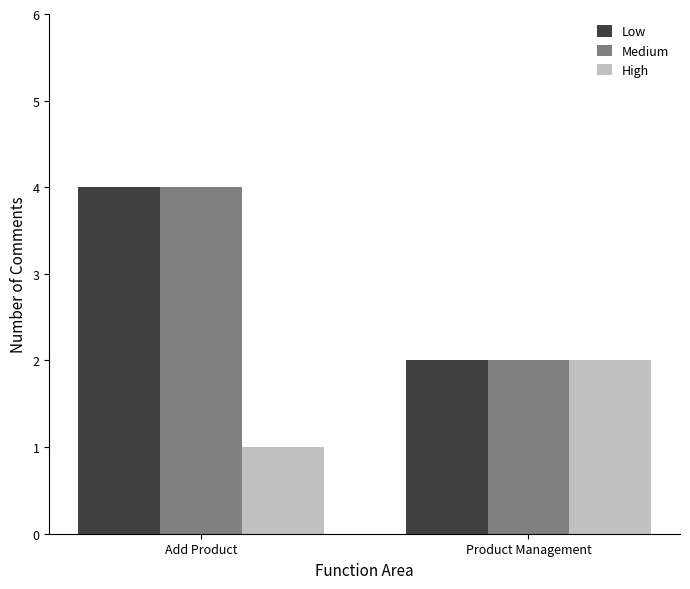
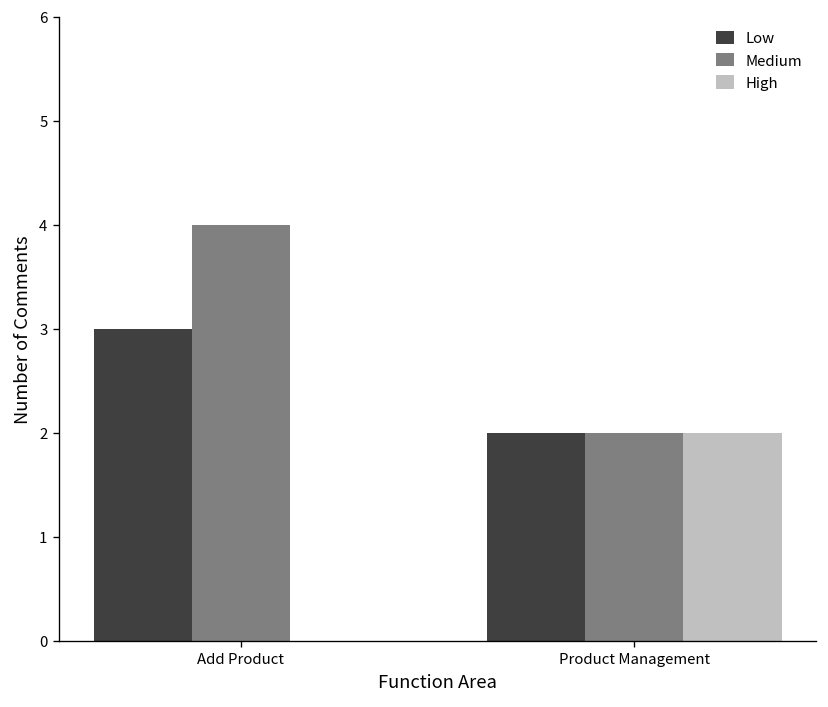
Low, Add Product: 4 -> 3
High, Add Product: 1 -> 0
